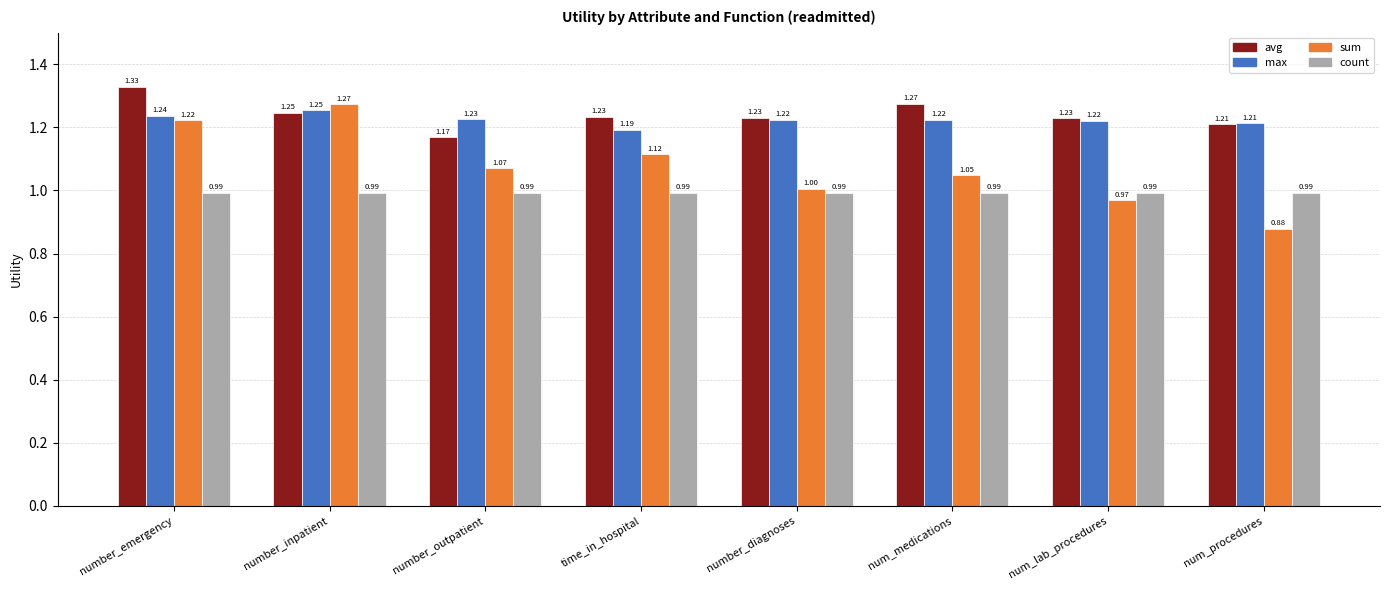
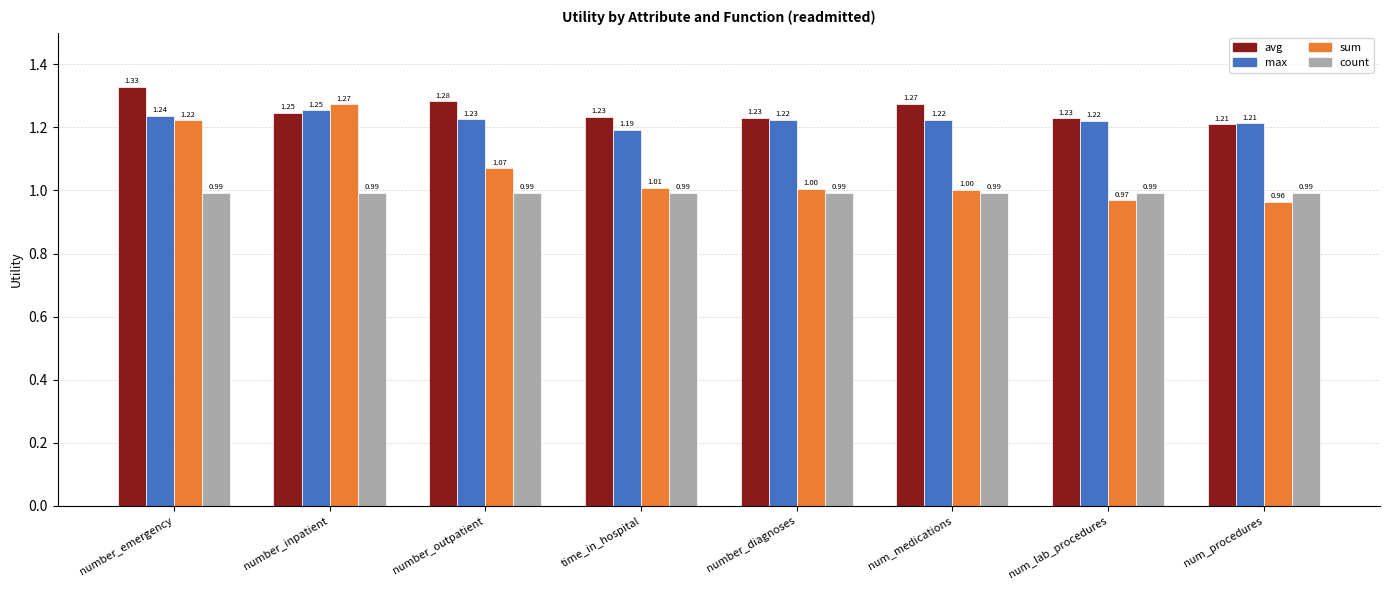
avg, number_outpatient: 1.17 -> 1.28
sum, time_in_hospital: 1.12 -> 1.01
sum, num_medications: 1.05 -> 1.00
sum, num_procedures: 0.88 -> 0.96
